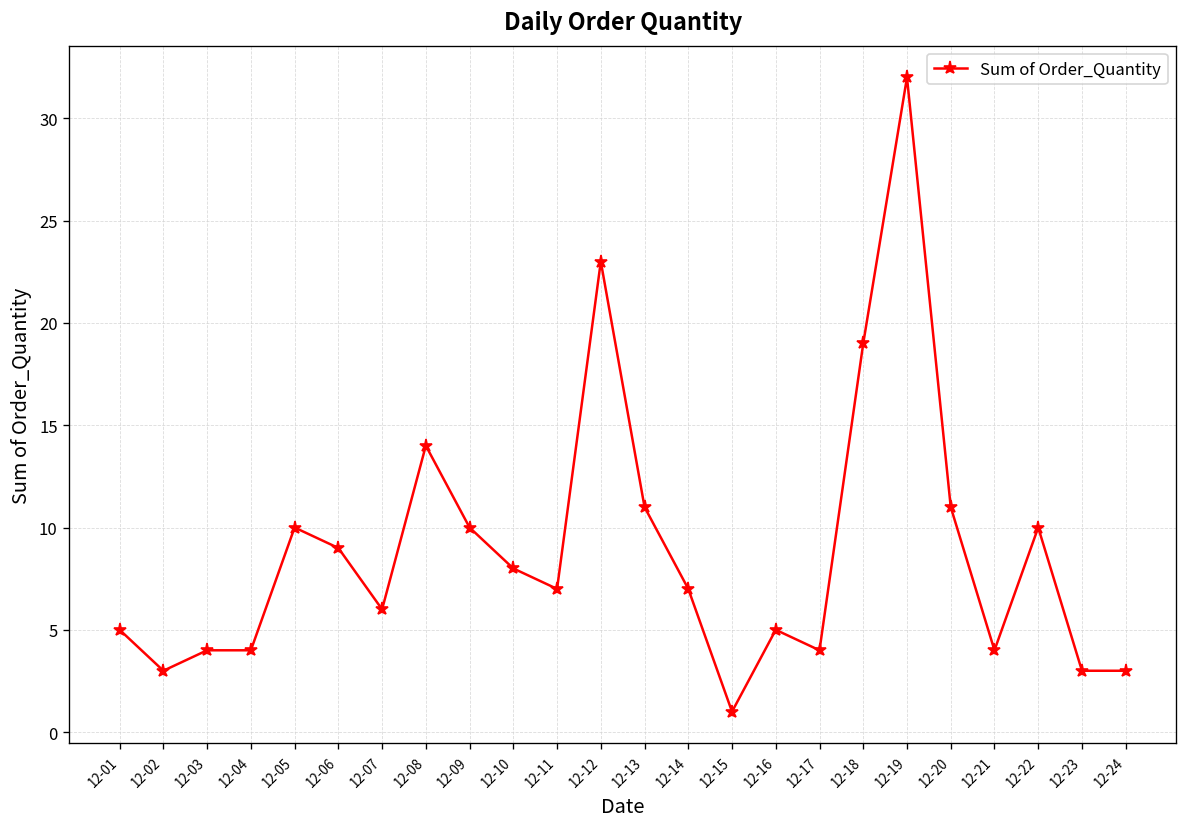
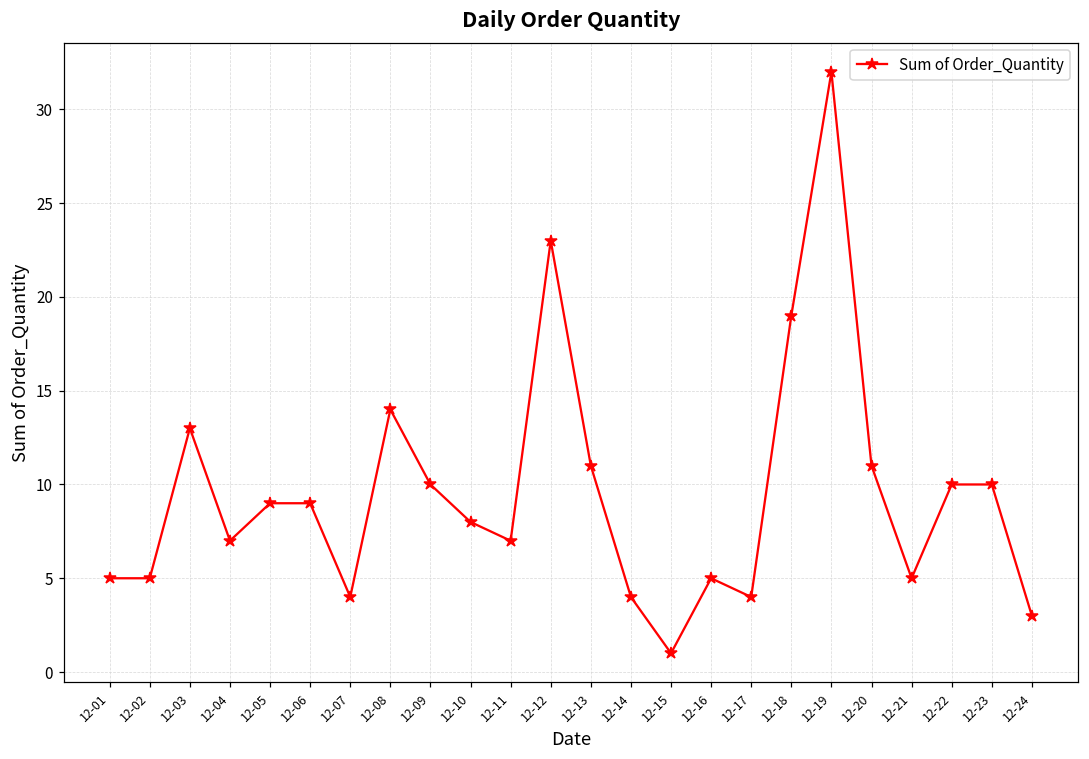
12-02: 3 -> 5
12-03: 4 -> 13
12-04: 4 -> 7
12-05: 10 -> 9
12-07: 6 -> 4
12-14: 7 -> 4
12-21: 4 -> 5
12-23: 3 -> 10
